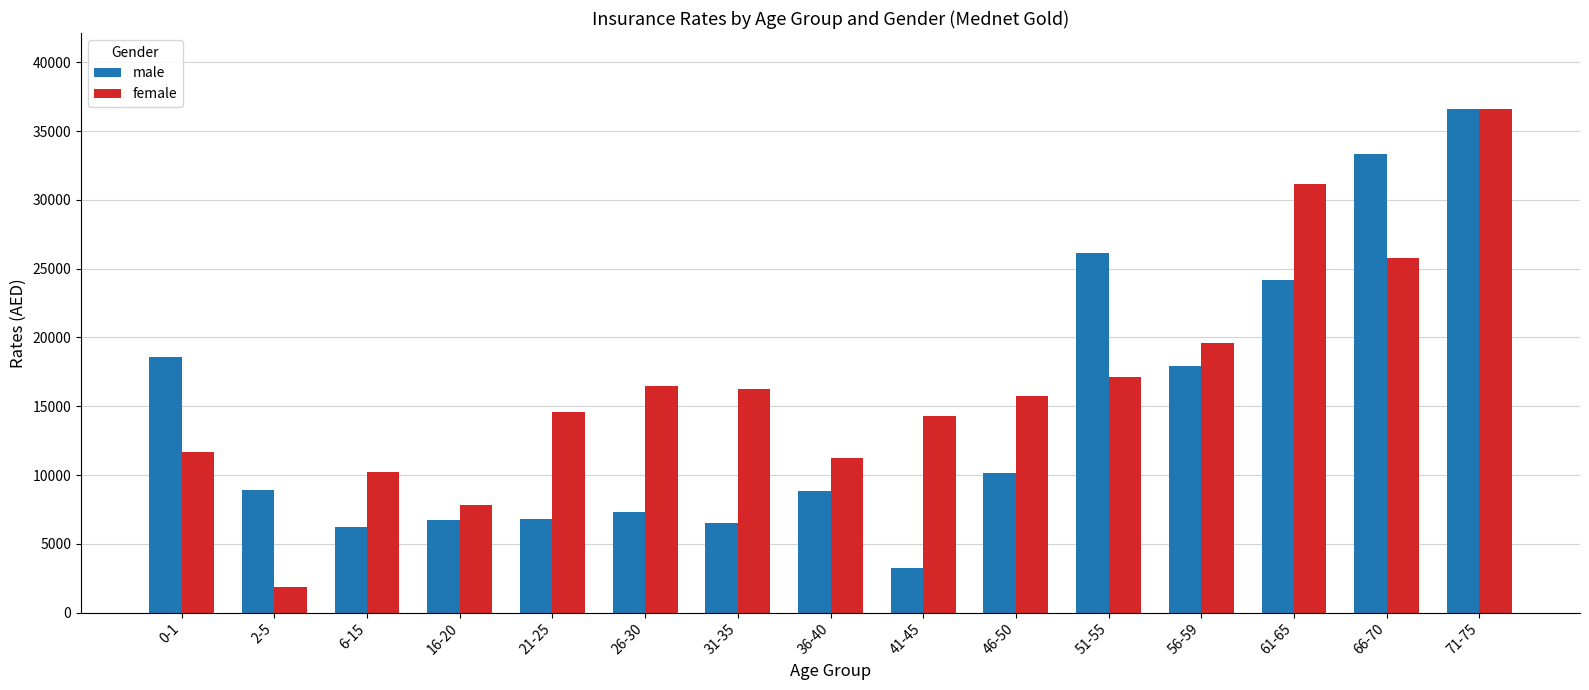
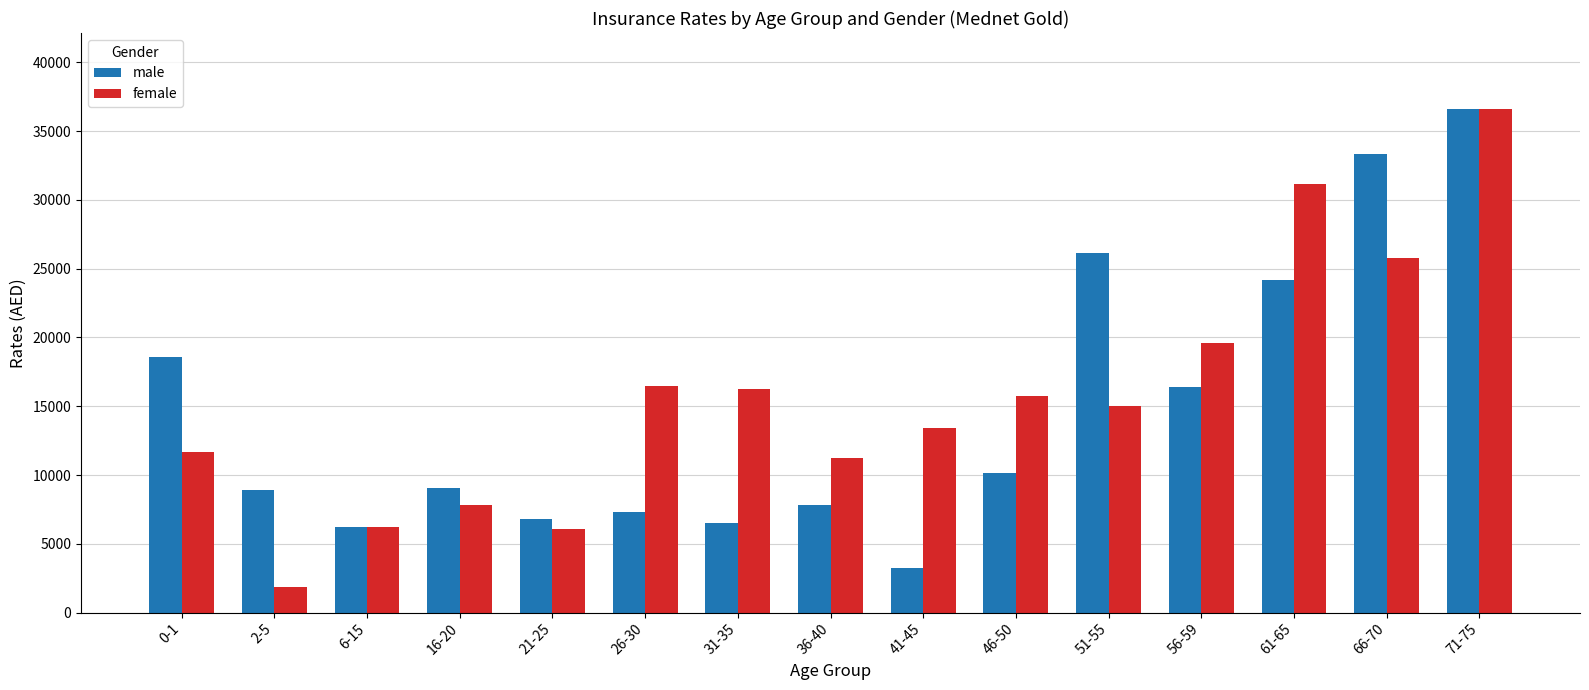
female, 6-15: 10200 -> 6200
male, 16-20: 6700 -> 9100
female, 21-25: 14600 -> 6100
male, 36-40: 8900 -> 7800
female, 41-45: 14300 -> 13400
female, 51-55: 17100 -> 15000
male, 56-59: 17900 -> 16400
